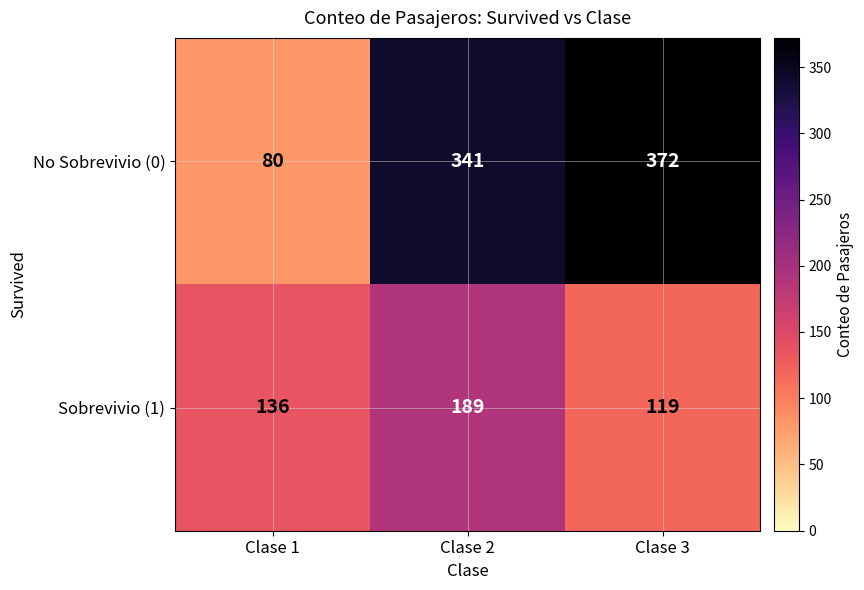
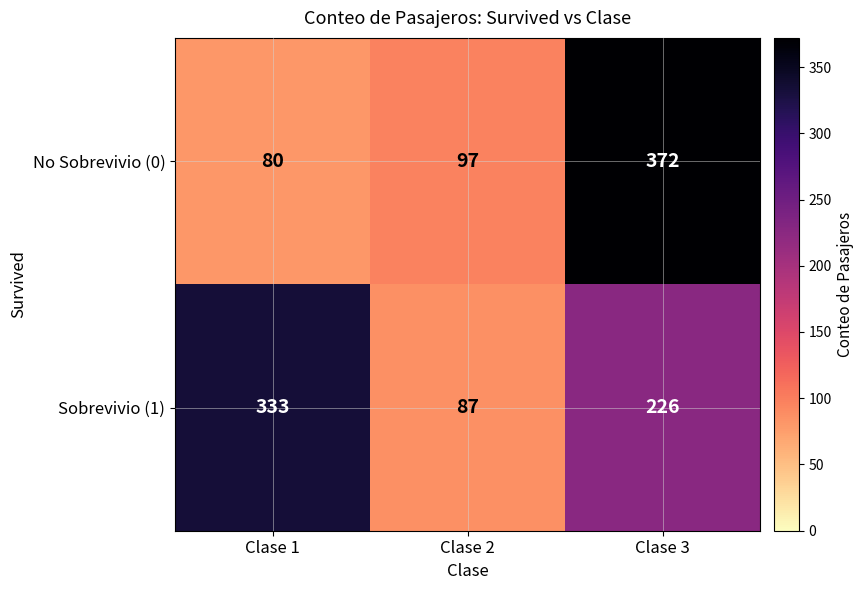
No Sobrevivio (0), Clase 2: 341 -> 97
Sobrevivio (1), Clase 1: 136 -> 333
Sobrevivio (1), Clase 2: 189 -> 87
Sobrevivio (1), Clase 3: 119 -> 226
